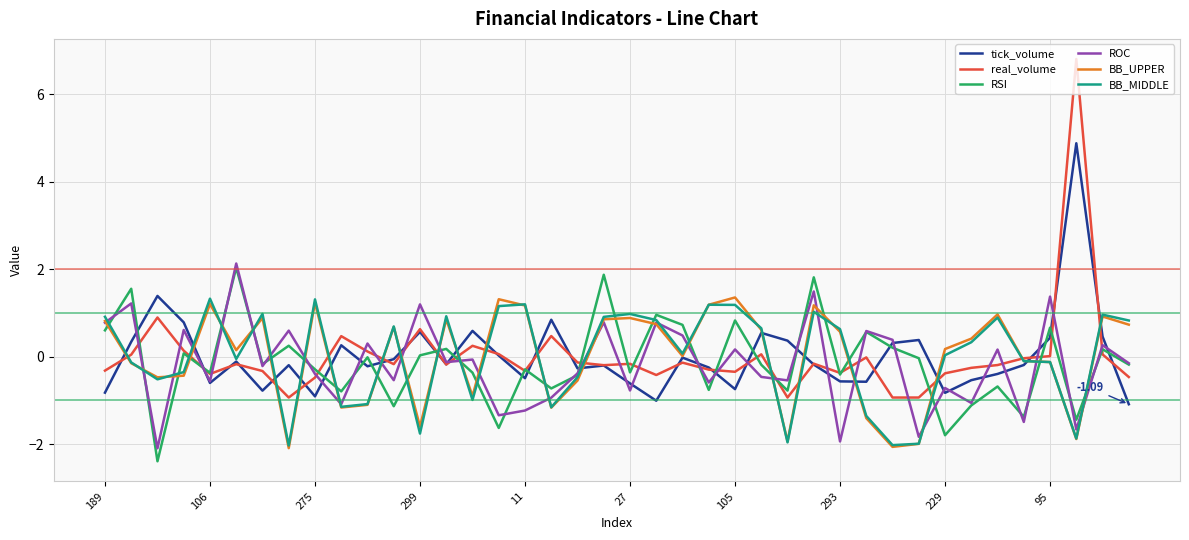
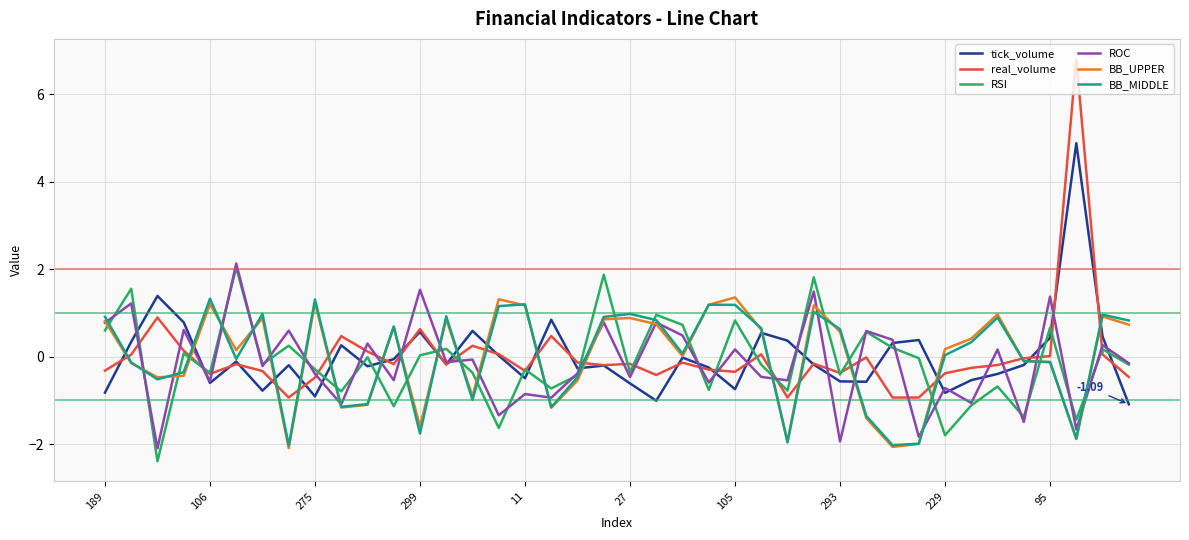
ROC, 299: 1.2 -> 1.5
ROC, 11: -1.2 -> -0.9
ROC, 27: -0.8 -> -0.5
